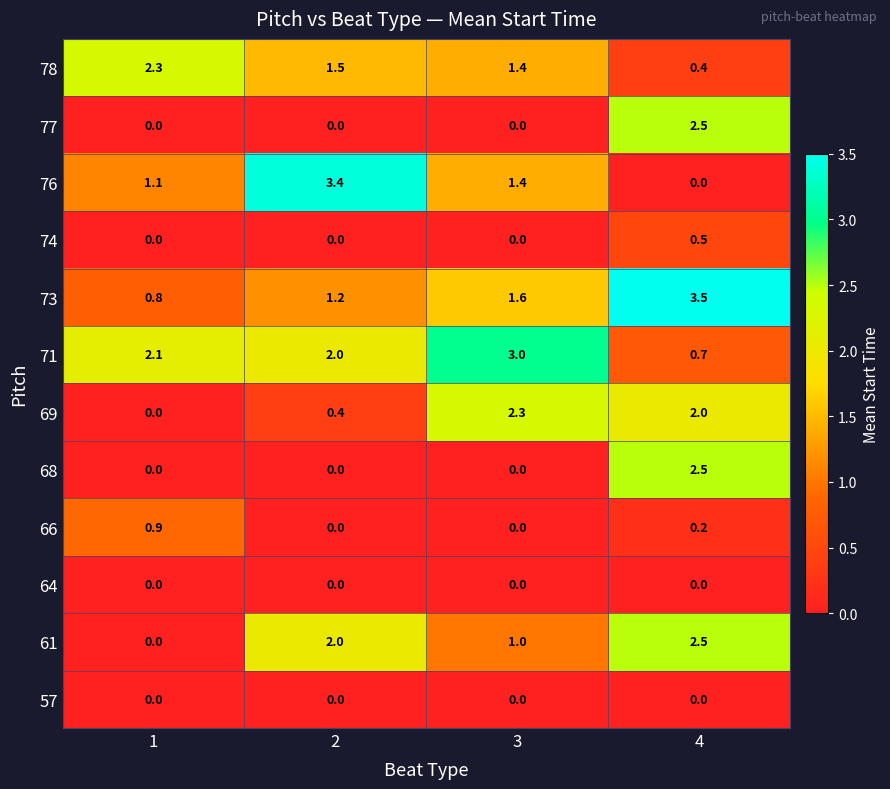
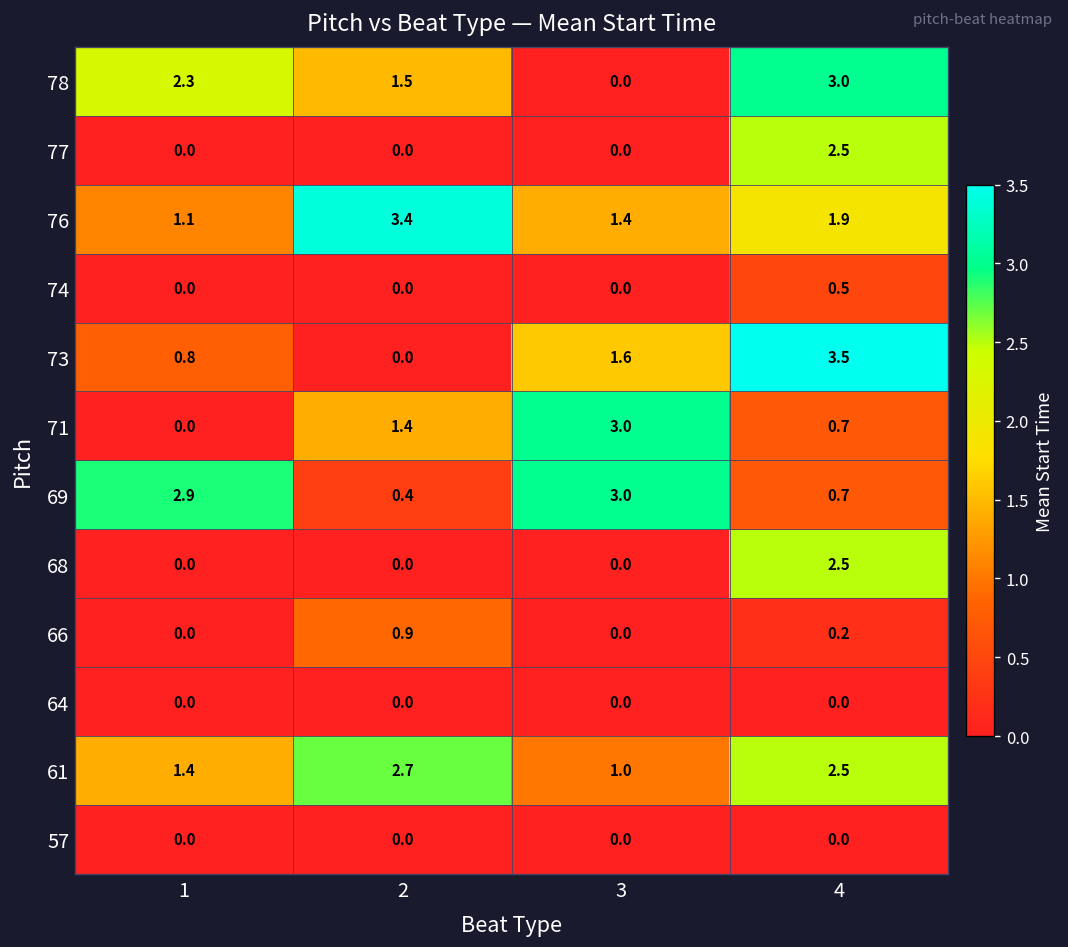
78, 3: 1.4 -> 0.0
78, 4: 0.4 -> 3.0
76, 4: 0.0 -> 1.9
73, 2: 1.2 -> 0.0
71, 1: 2.1 -> 0.0
71, 2: 2.0 -> 1.4
69, 1: 0.0 -> 2.9
69, 3: 2.3 -> 3.0
69, 4: 2.0 -> 0.7
66, 1: 0.9 -> 0.0
66, 2: 0.0 -> 0.9
61, 1: 0.0 -> 1.4
61, 2: 2.0 -> 2.7
